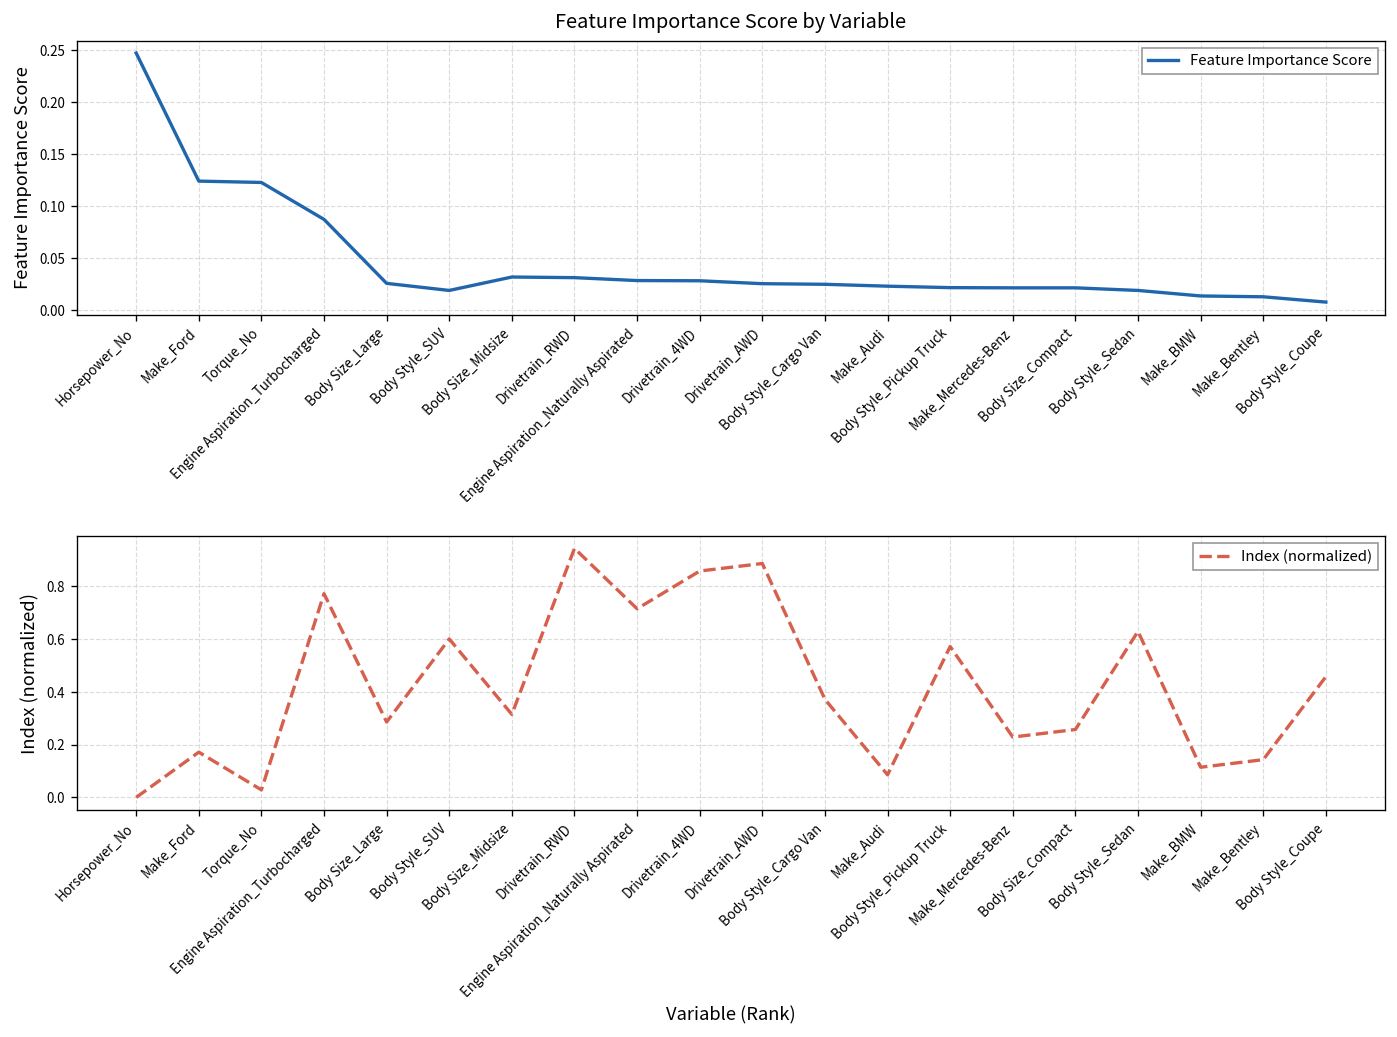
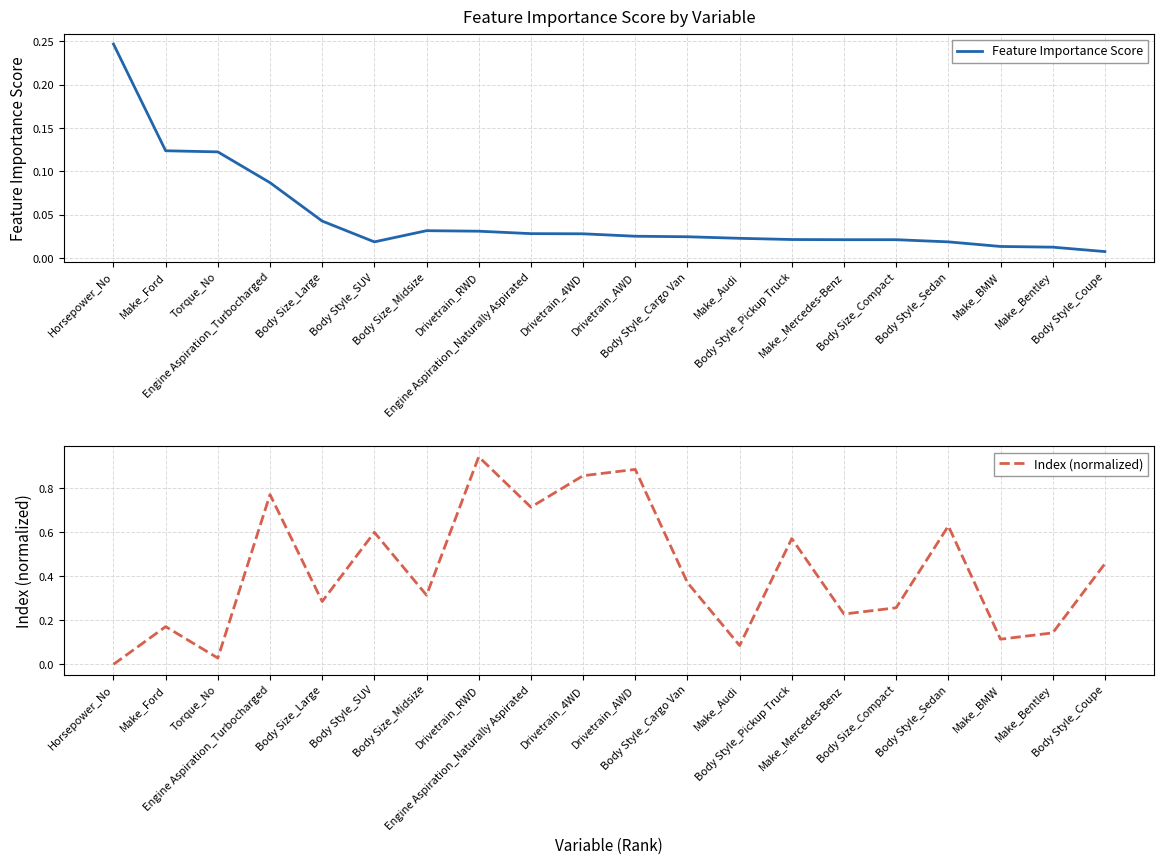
Feature Importance Score by Variable, Body Size_Large: 0.03 -> 0.04
